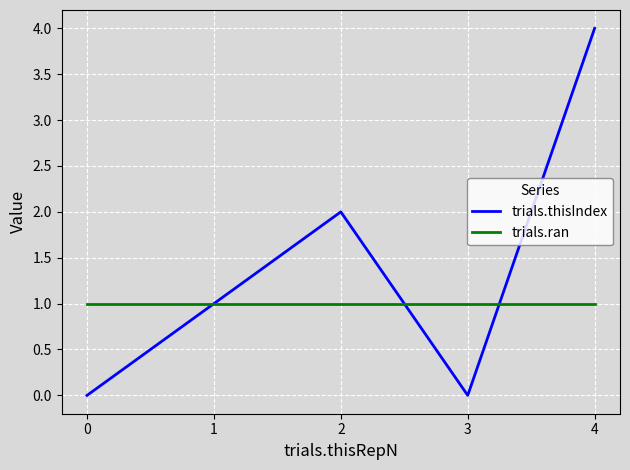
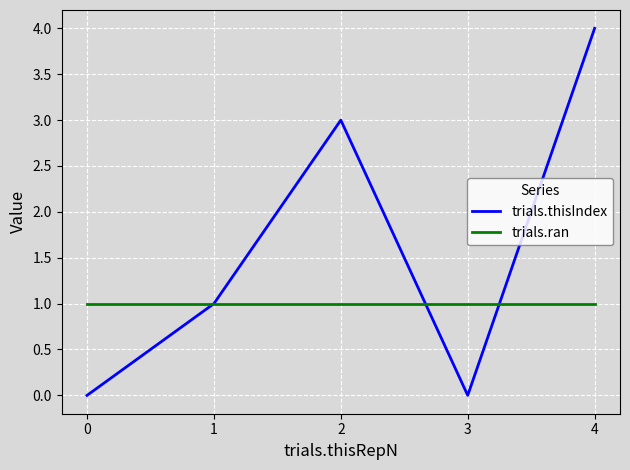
trials.thisIndex, 2: 2 -> 3
